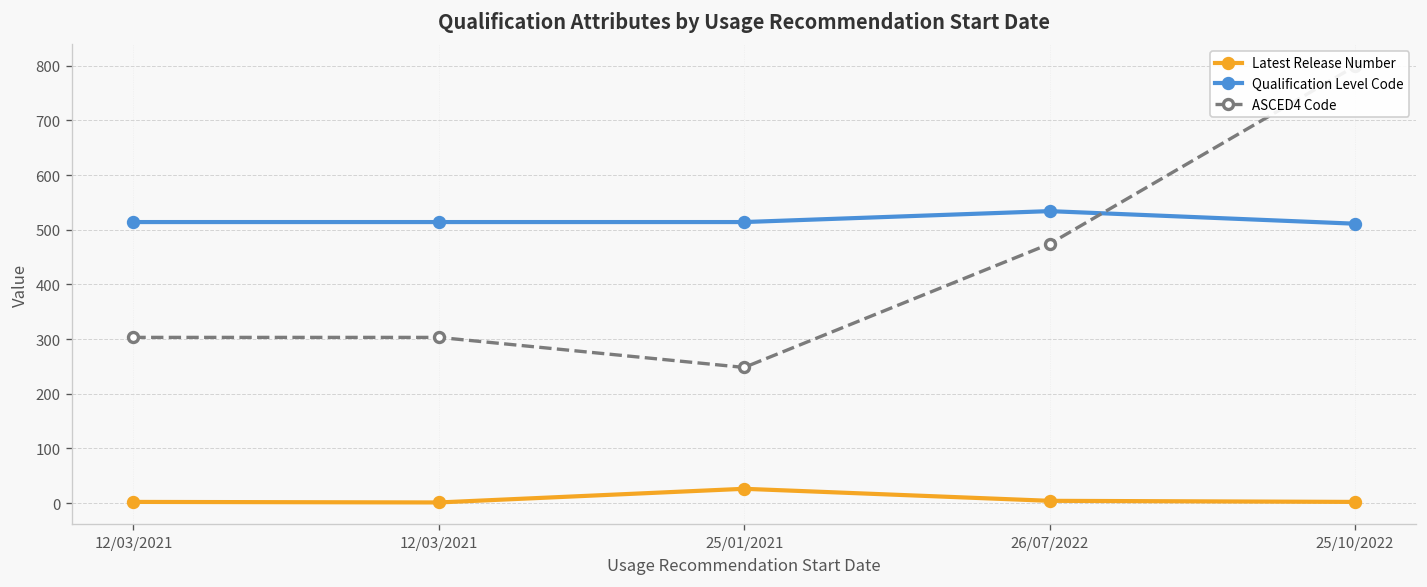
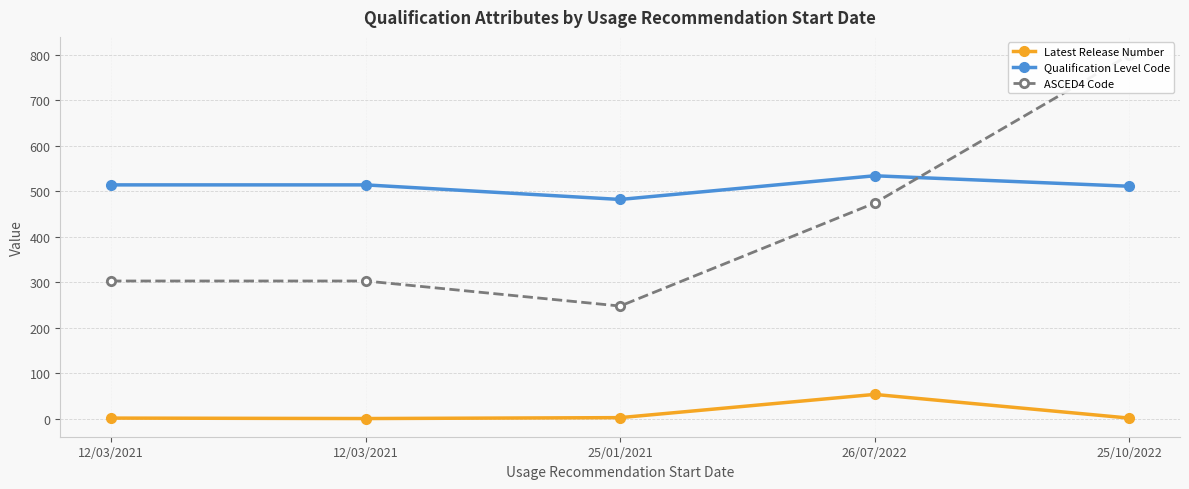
Latest Release Number, 25/01/2021: 30 -> 0
Qualification Level Code, 25/01/2021: 510 -> 480
Latest Release Number, 26/07/2022: 0 -> 50
